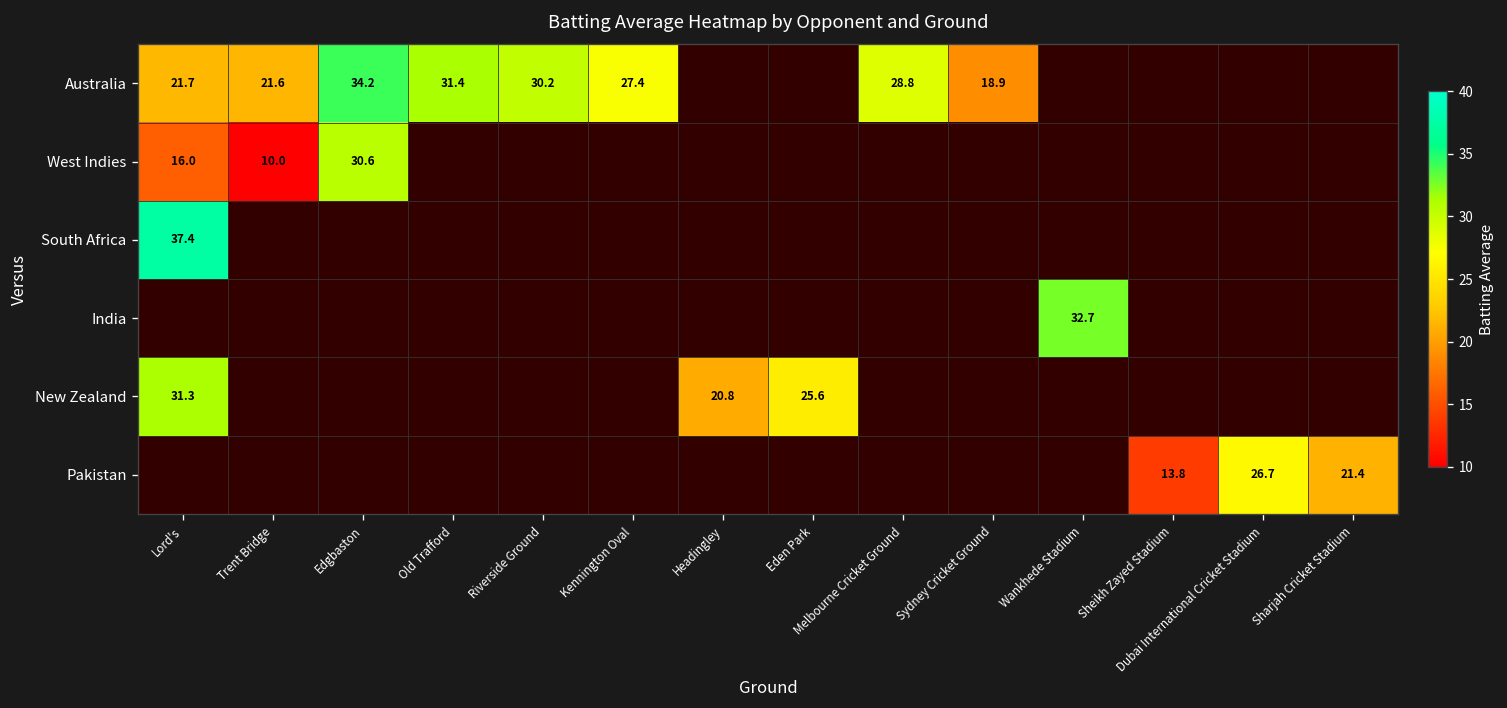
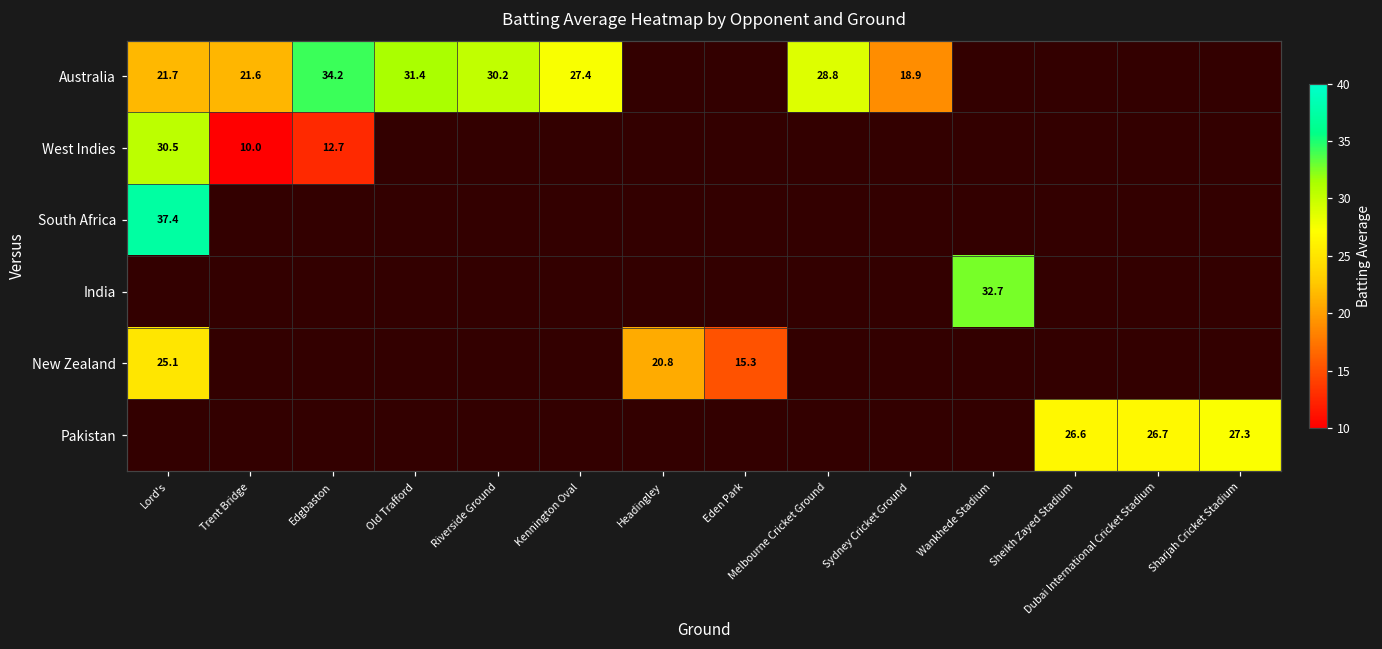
West Indies, Lord's: 16.0 -> 30.5
West Indies, Edgbaston: 30.6 -> 12.7
New Zealand, Lord's: 31.3 -> 25.1
New Zealand, Eden Park: 25.6 -> 15.3
Pakistan, Sheikh Zayed Stadium: 13.8 -> 26.6
Pakistan, Sharjah Cricket Stadium: 21.4 -> 27.3
